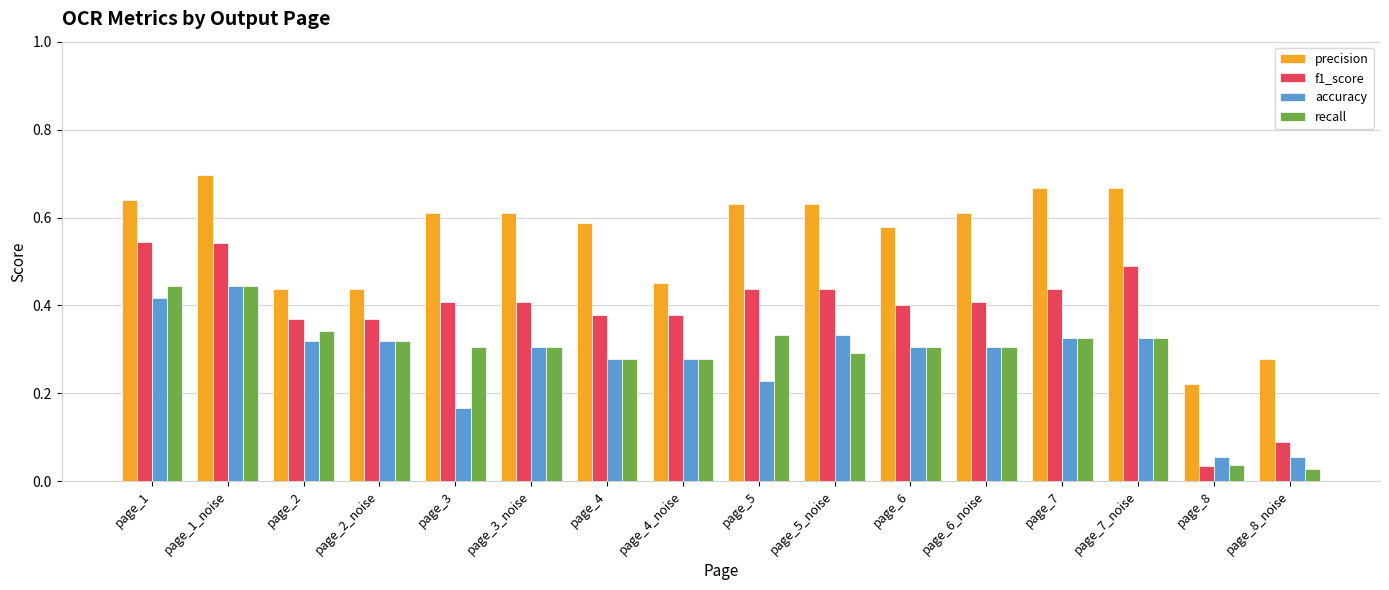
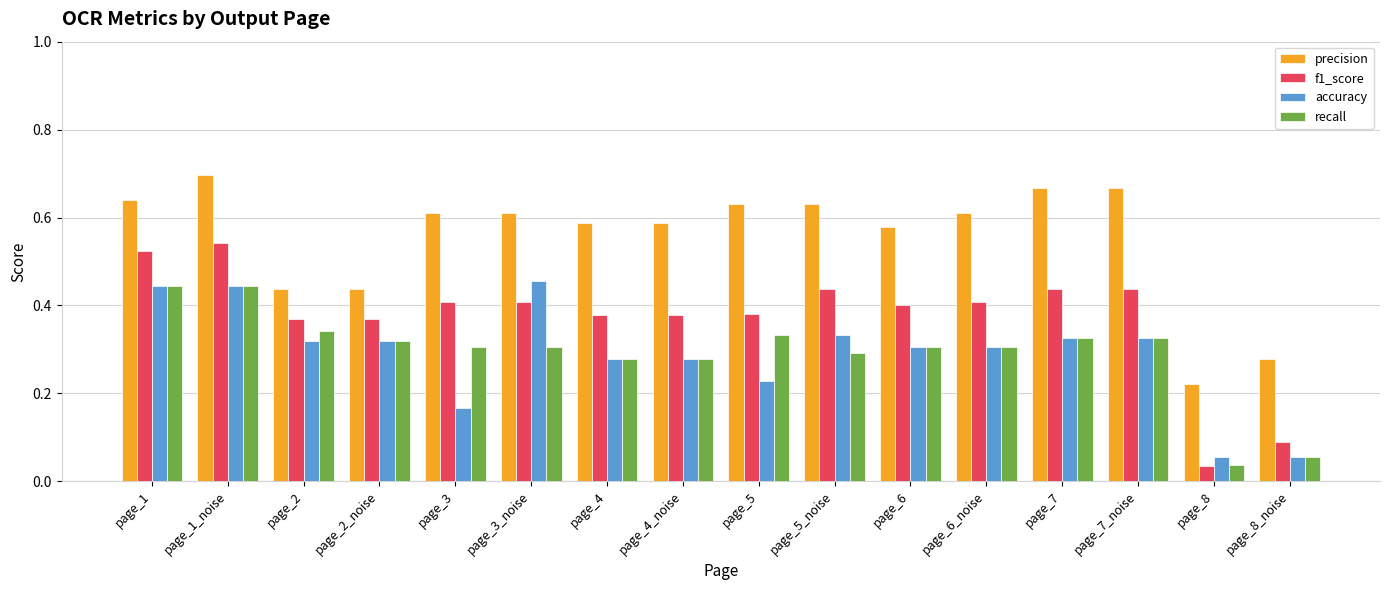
f1_score, page_1: 0.54 -> 0.52
accuracy, page_1: 0.42 -> 0.44
accuracy, page_3_noise: 0.31 -> 0.46
precision, page_4_noise: 0.45 -> 0.59
f1_score, page_5: 0.44 -> 0.38
f1_score, page_7_noise: 0.49 -> 0.44
recall, page_8_noise: 0.03 -> 0.06
